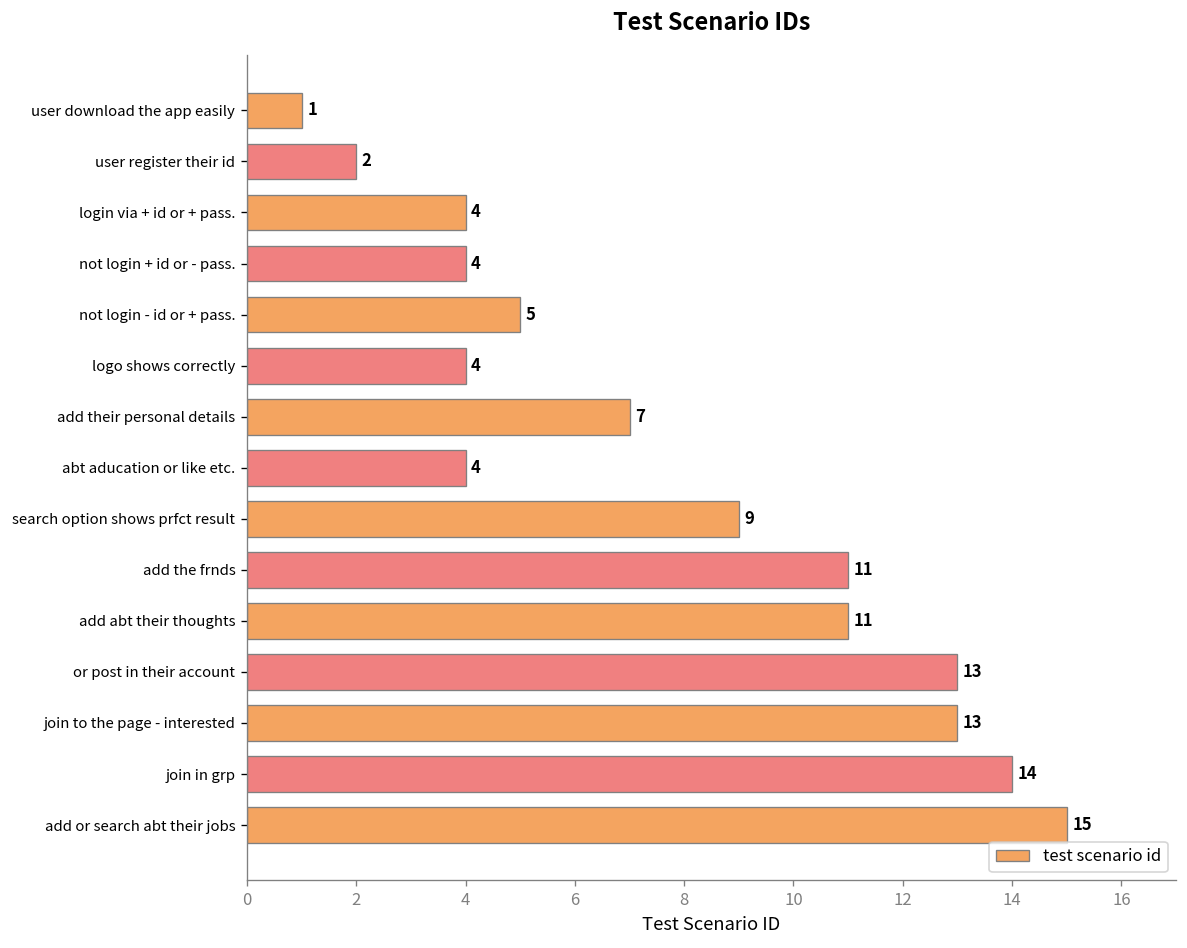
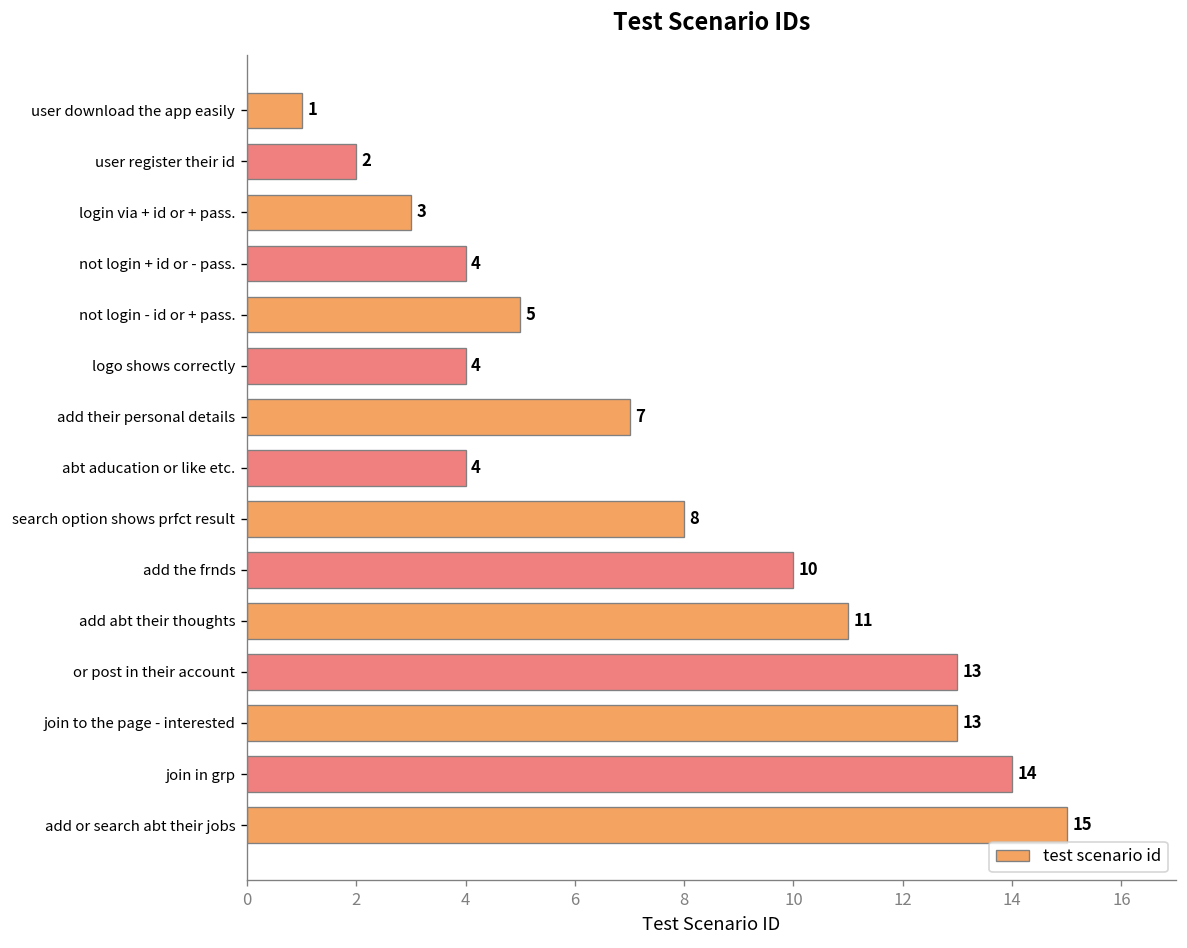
login via + id or + pass.: 4 -> 3
search option shows prfct result: 9 -> 8
add the frnds: 11 -> 10
